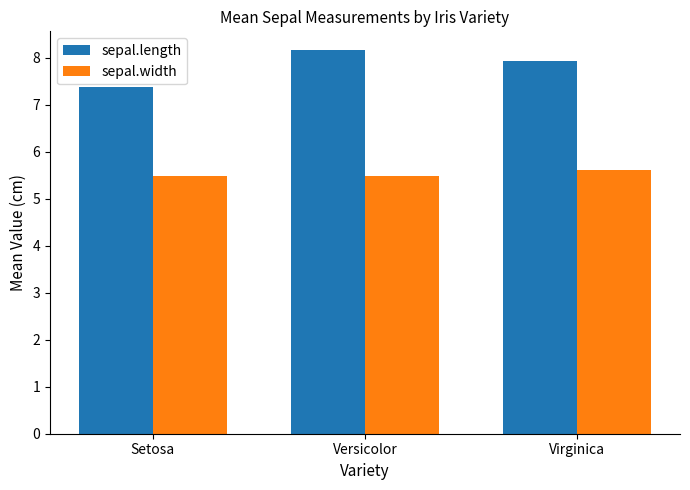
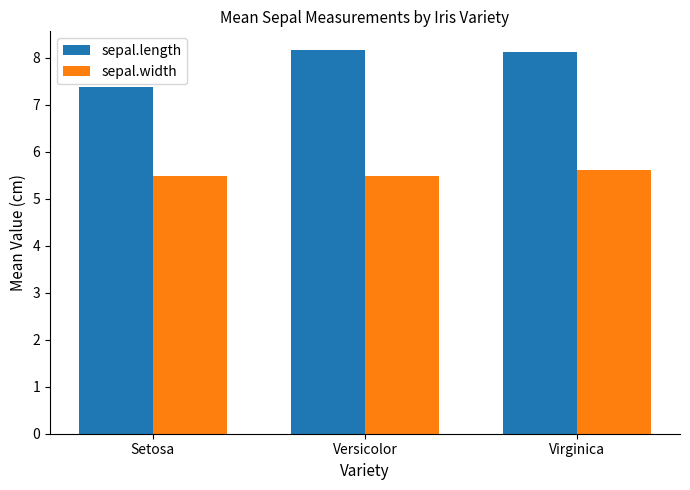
sepal.length, Virginica: 7.9 -> 8.1
